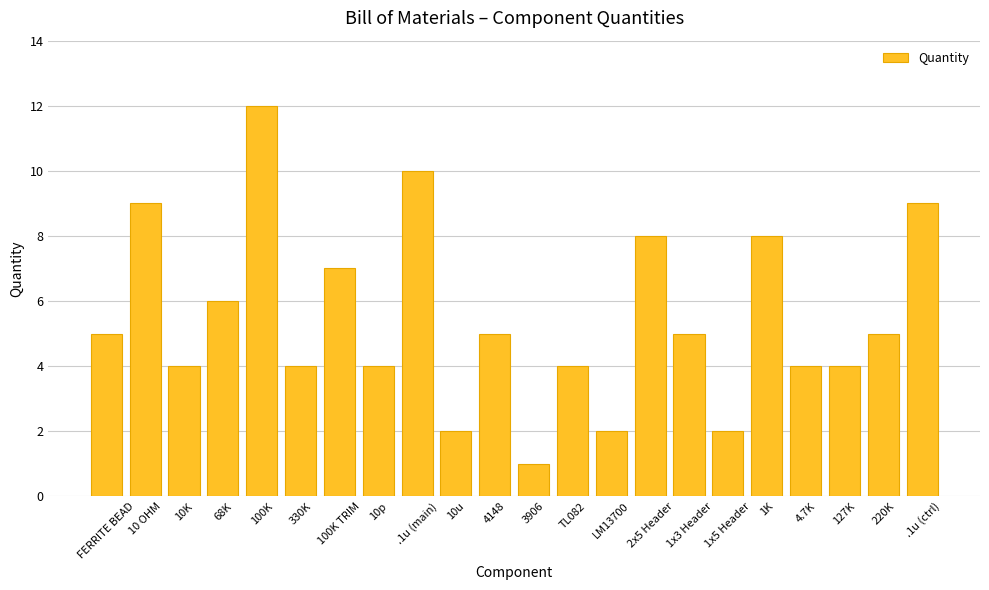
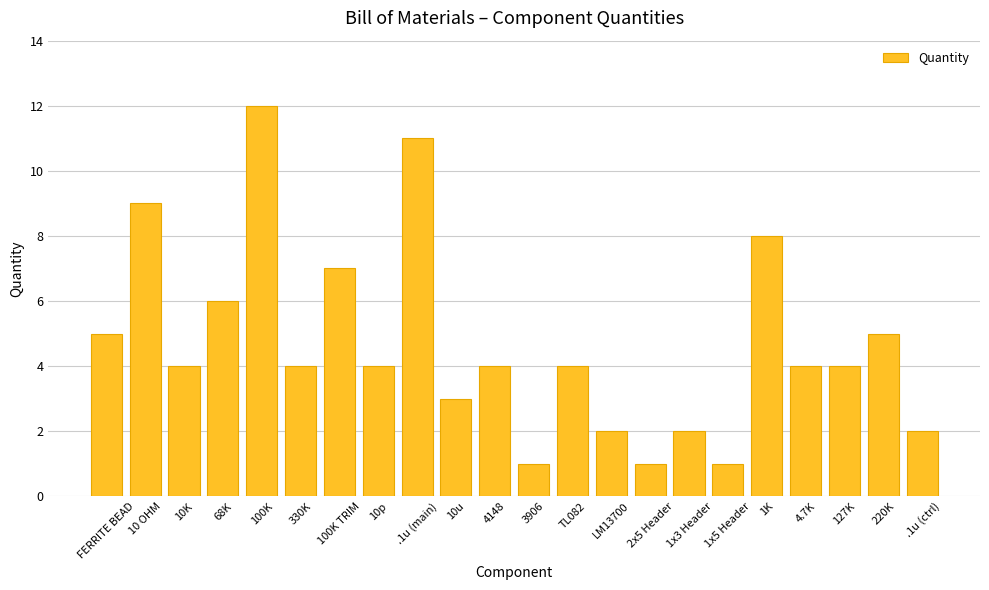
.1u (main): 10 -> 11
10u: 2 -> 3
4148: 5 -> 4
2x5 Header: 8 -> 1
1x3 Header: 5 -> 2
1x5 Header: 2 -> 1
.1u (ctrl): 9 -> 2
